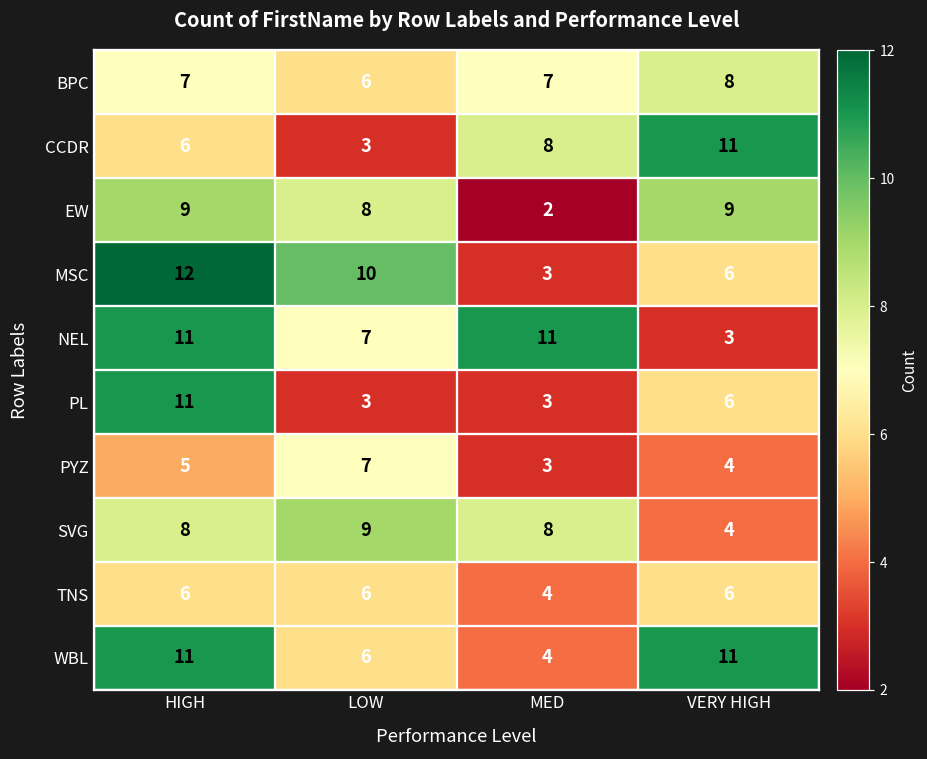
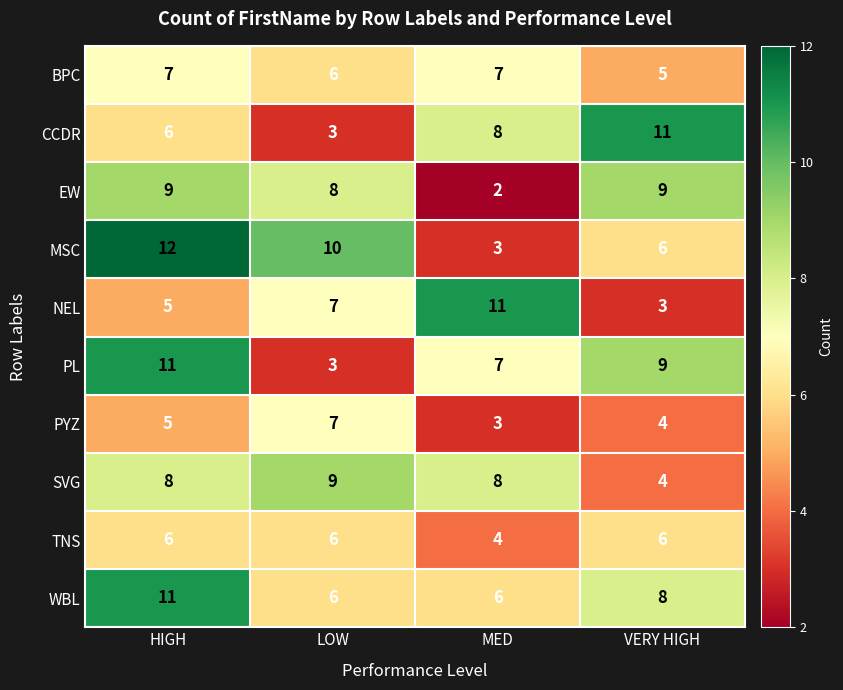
BPC, VERY HIGH: 8 -> 5
NEL, HIGH: 11 -> 5
PL, MED: 3 -> 7
PL, VERY HIGH: 6 -> 9
WBL, MED: 4 -> 6
WBL, VERY HIGH: 11 -> 8
